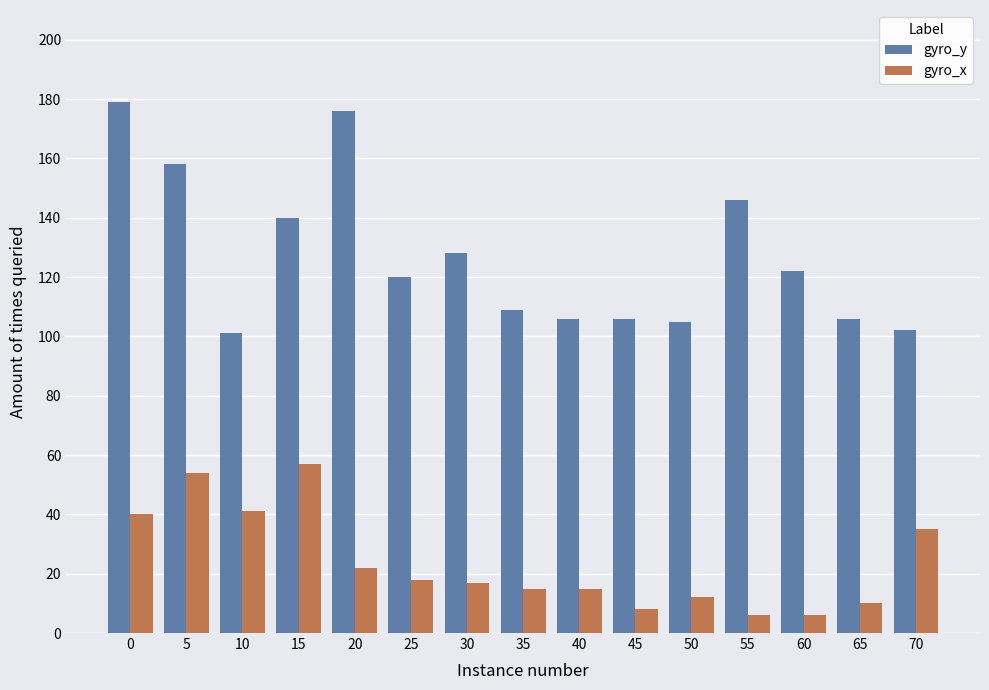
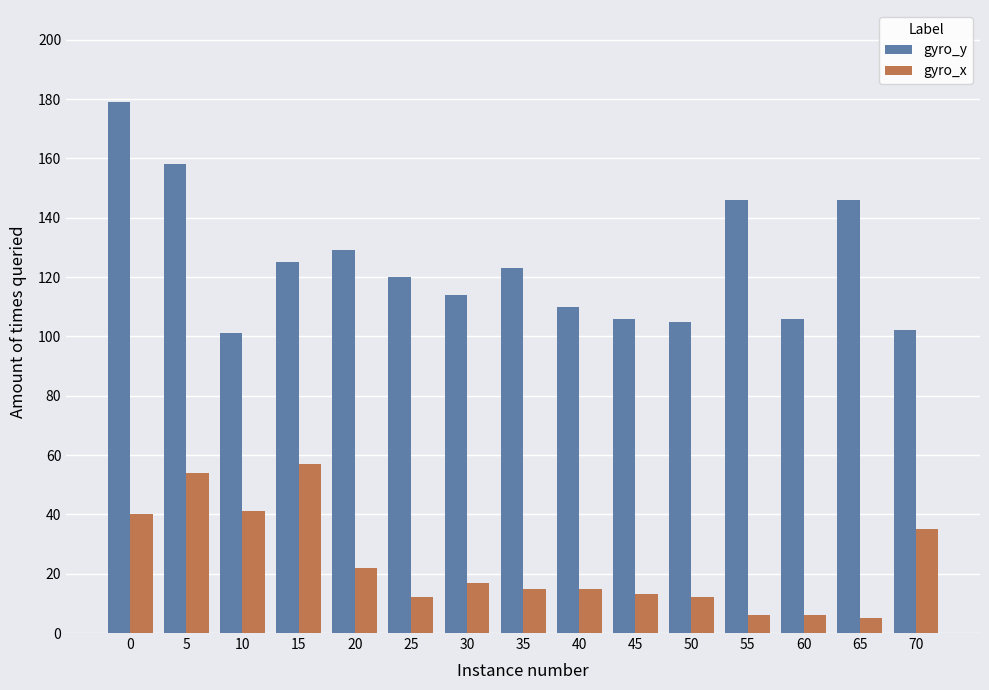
gyro_y, 15: 140 -> 125
gyro_y, 20: 176 -> 129
gyro_x, 25: 18 -> 12
gyro_y, 30: 128 -> 114
gyro_y, 35: 109 -> 123
gyro_y, 40: 106 -> 110
gyro_x, 45: 8 -> 13
gyro_y, 60: 122 -> 106
gyro_y, 65: 106 -> 146
gyro_x, 65: 10 -> 5
